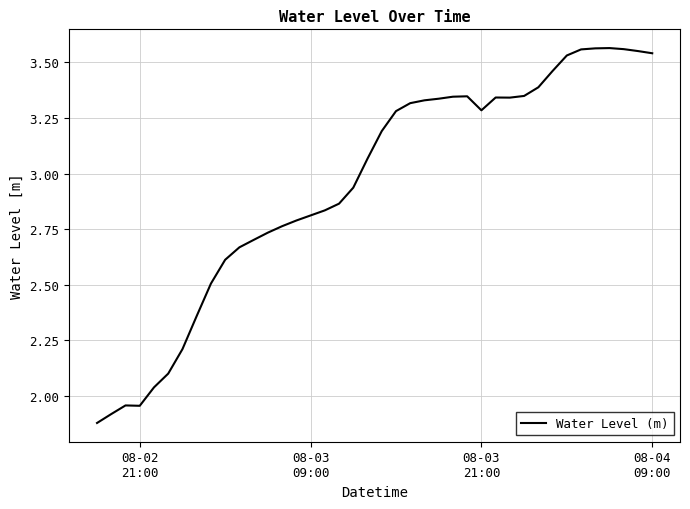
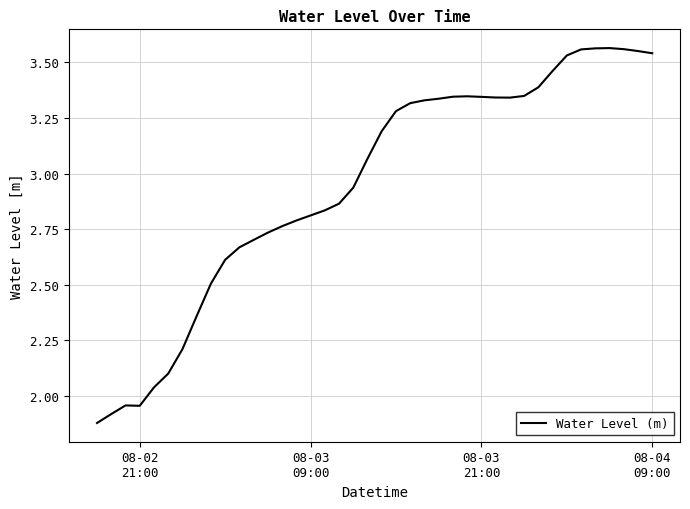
08-03 21:00: 3.28 -> 3.34
